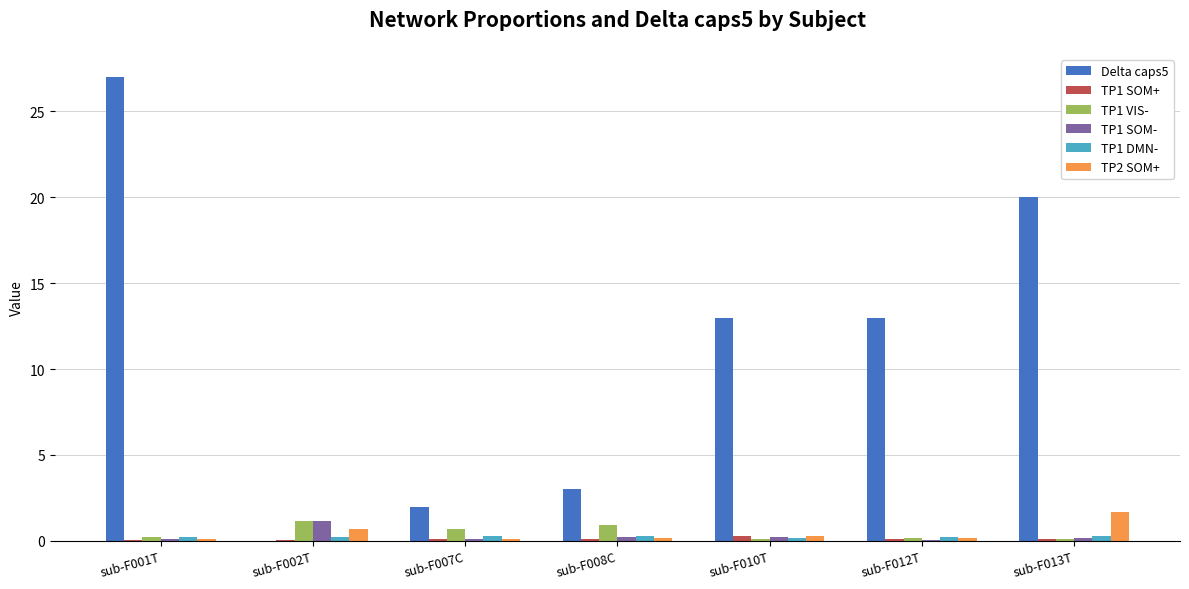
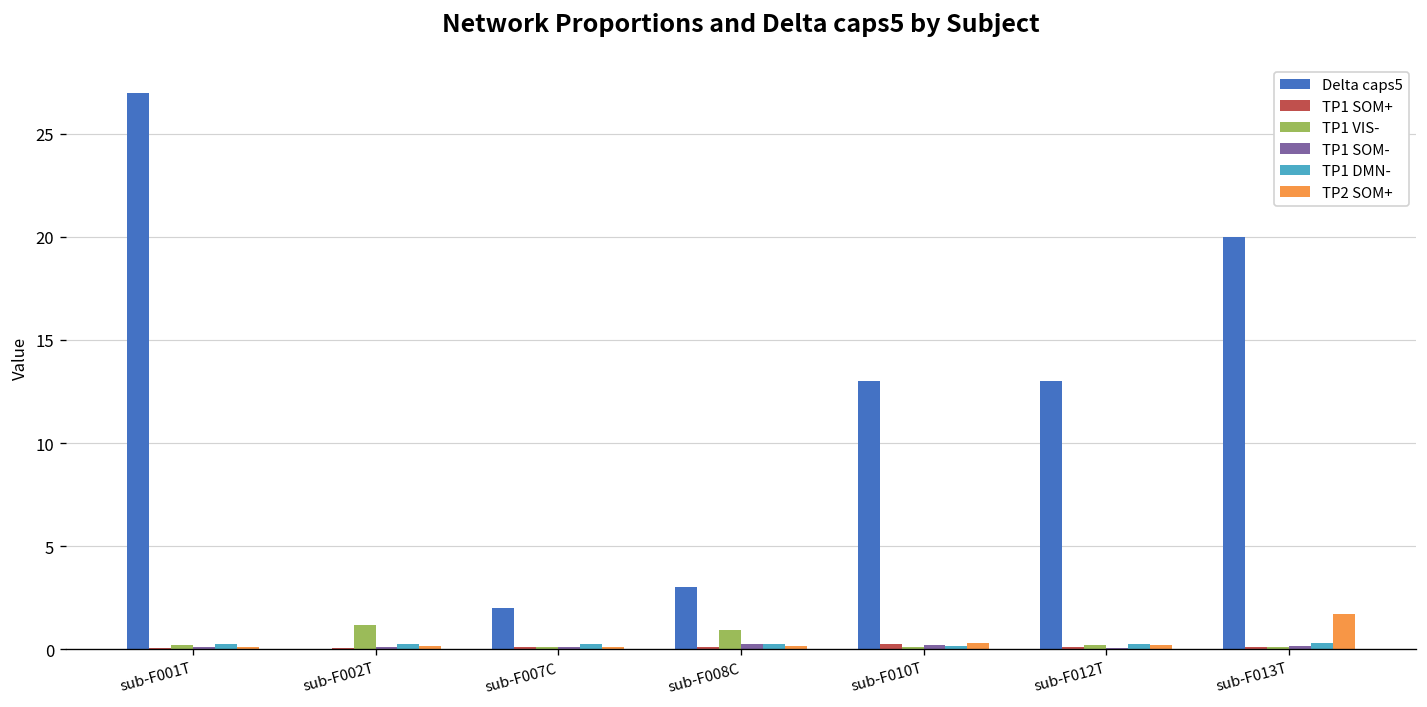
TP1 SOM-, sub-F002T: 1.2 -> 0.1
TP2 SOM+, sub-F002T: 0.7 -> 0.2
TP1 VIS-, sub-F007C: 0.7 -> 0.1
